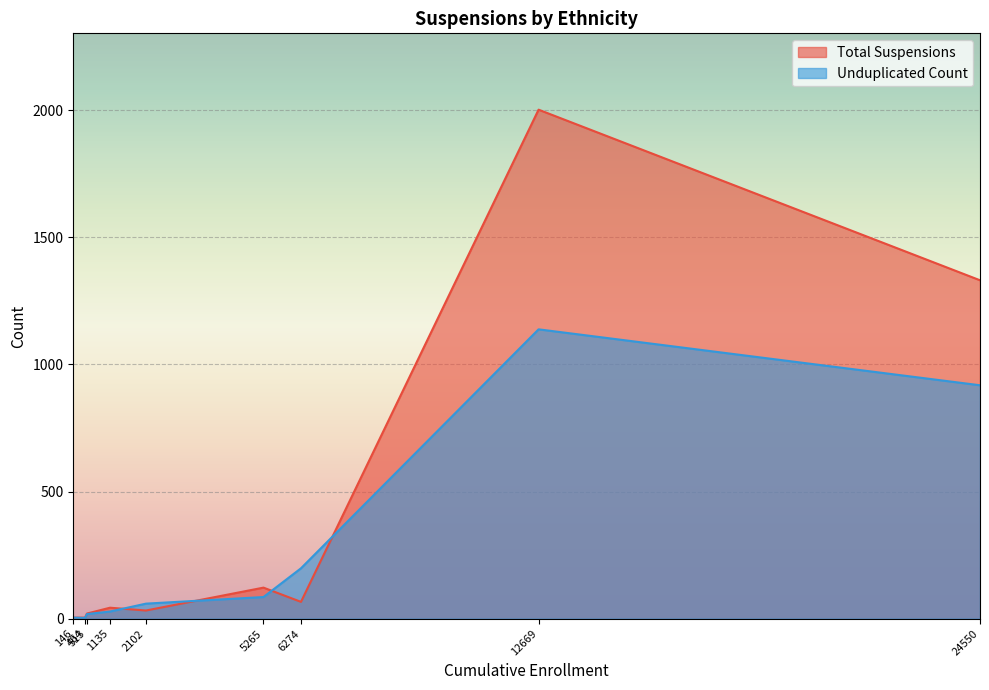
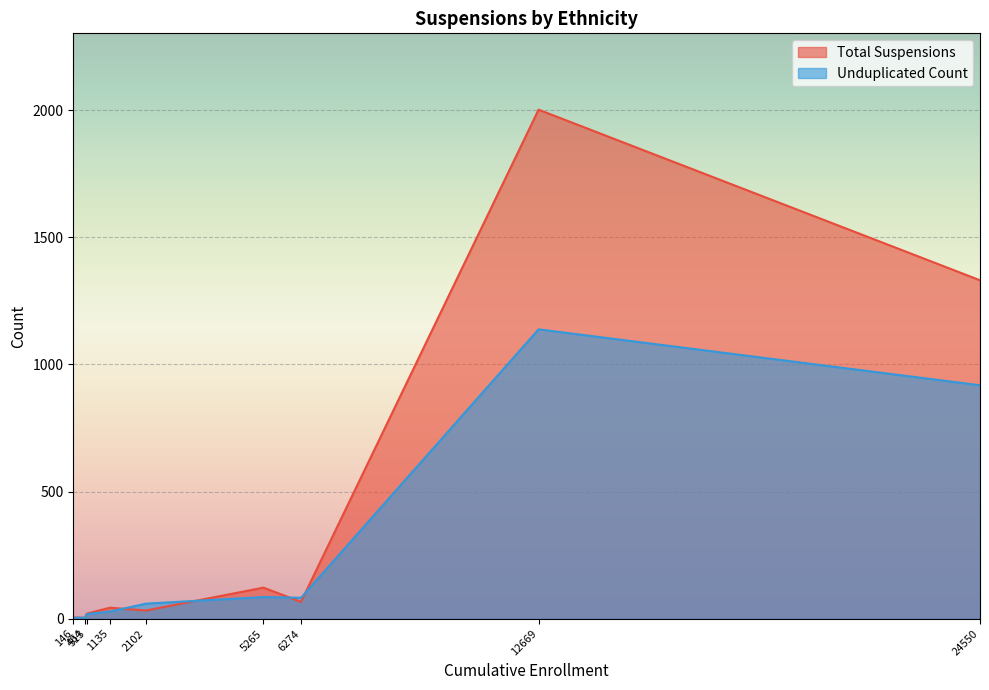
Unduplicated Count, 6274: 200 -> 80
